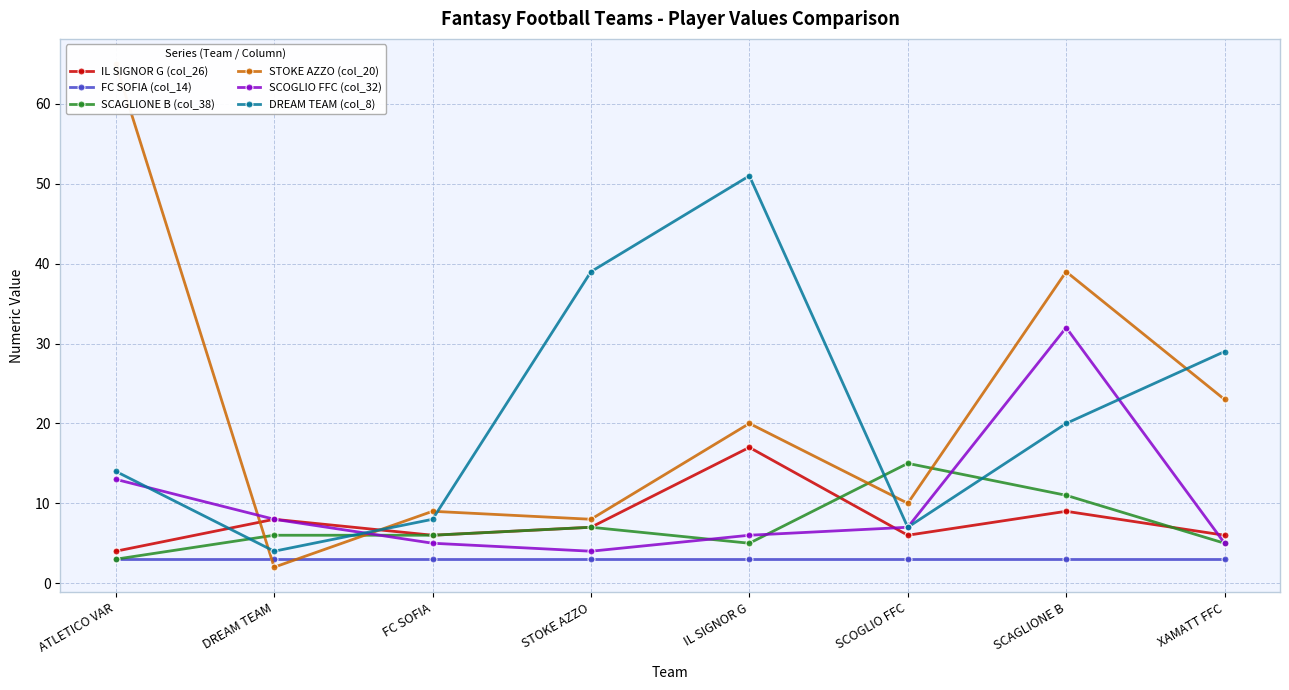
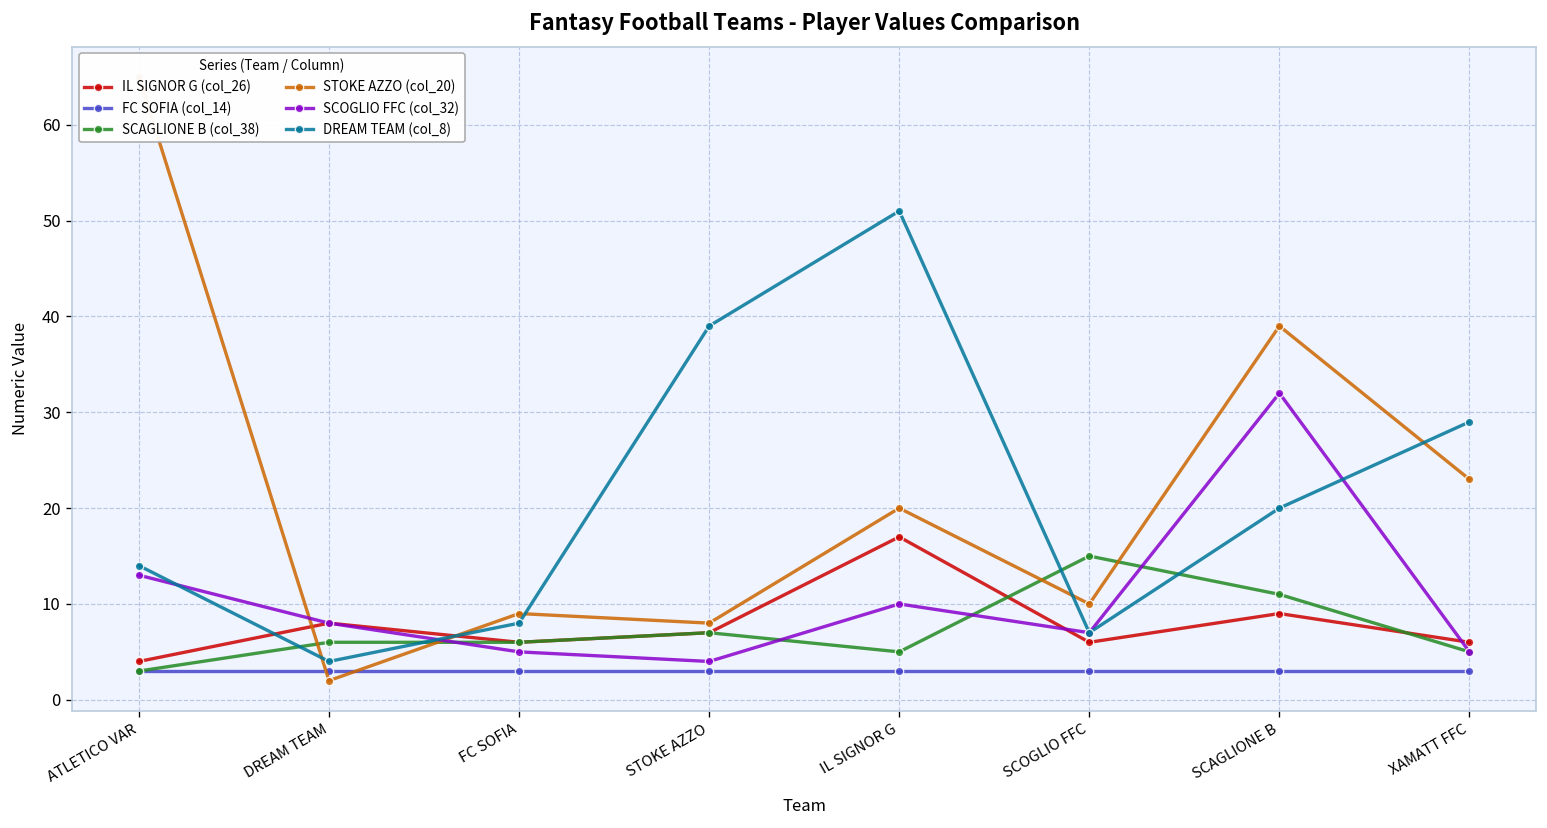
SCOGLIO FFC (col_32), IL SIGNOR G: 6 -> 10
